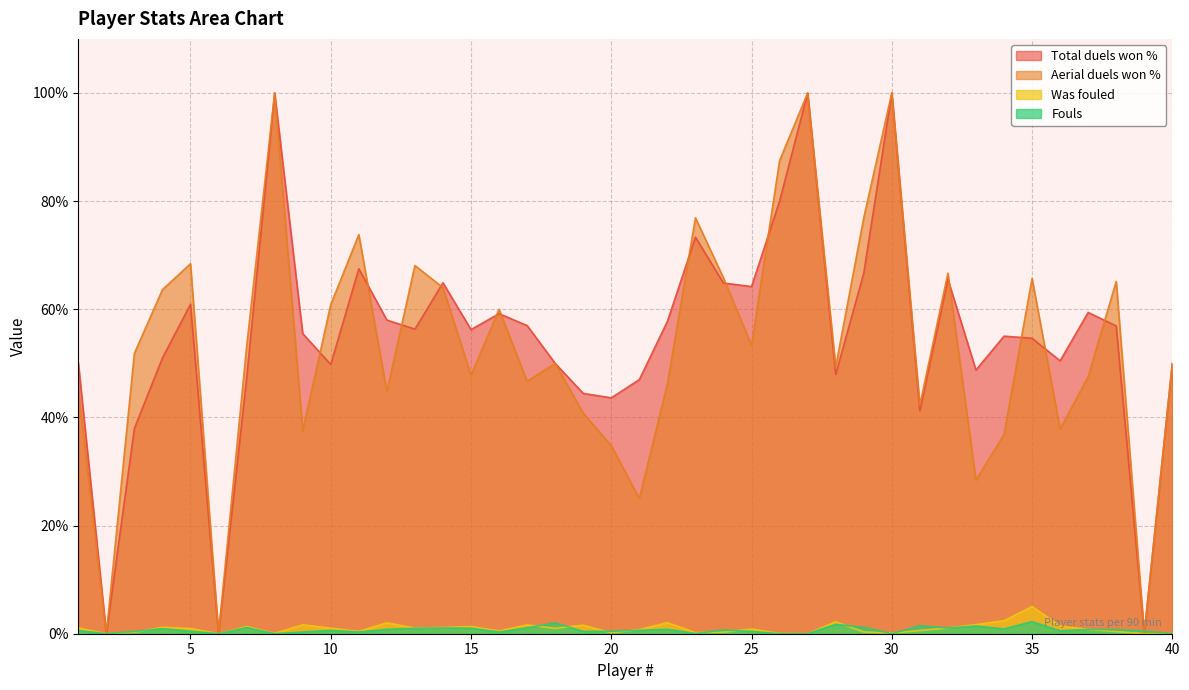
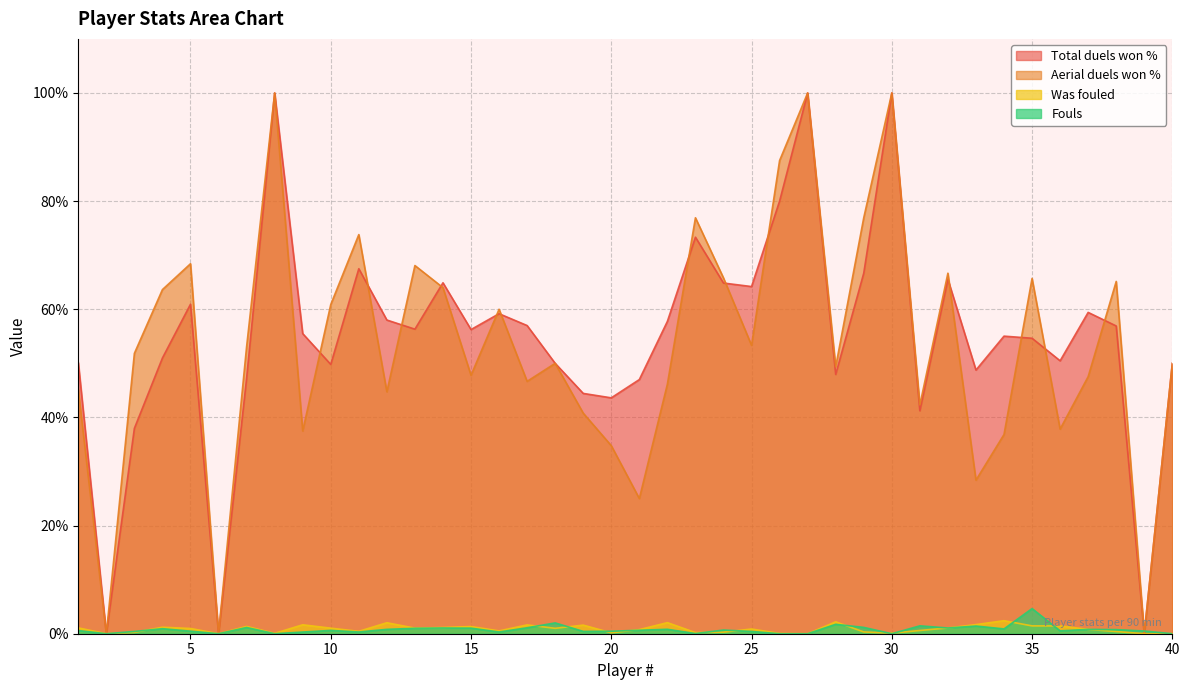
Was fouled, 35: 5% -> 1%
Fouls, 35: 2% -> 5%
